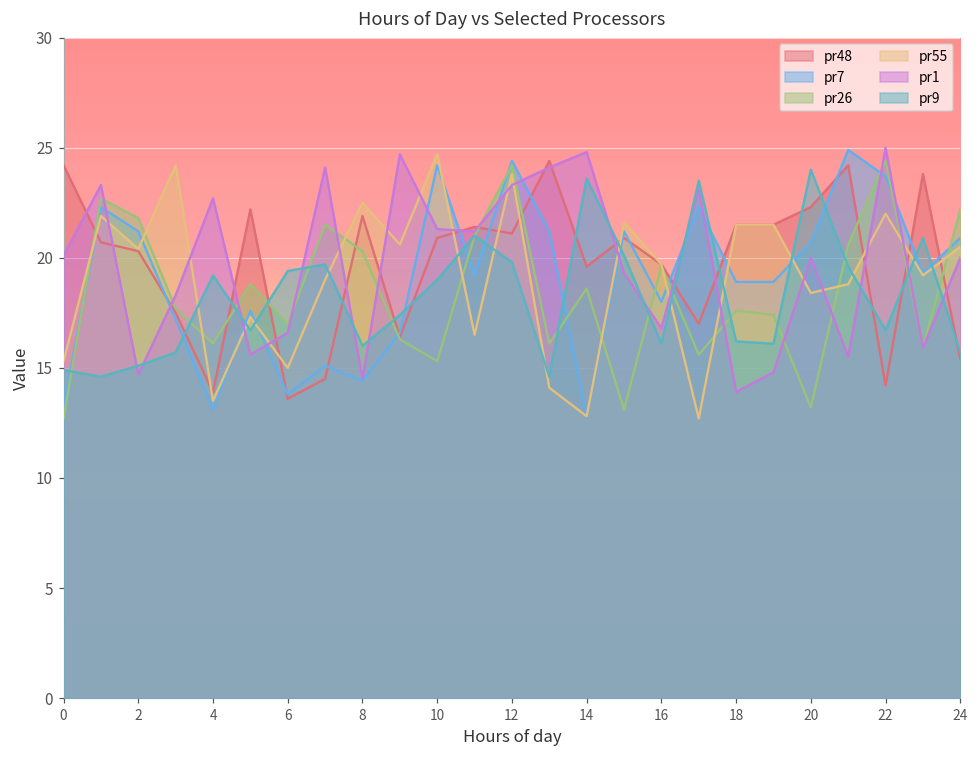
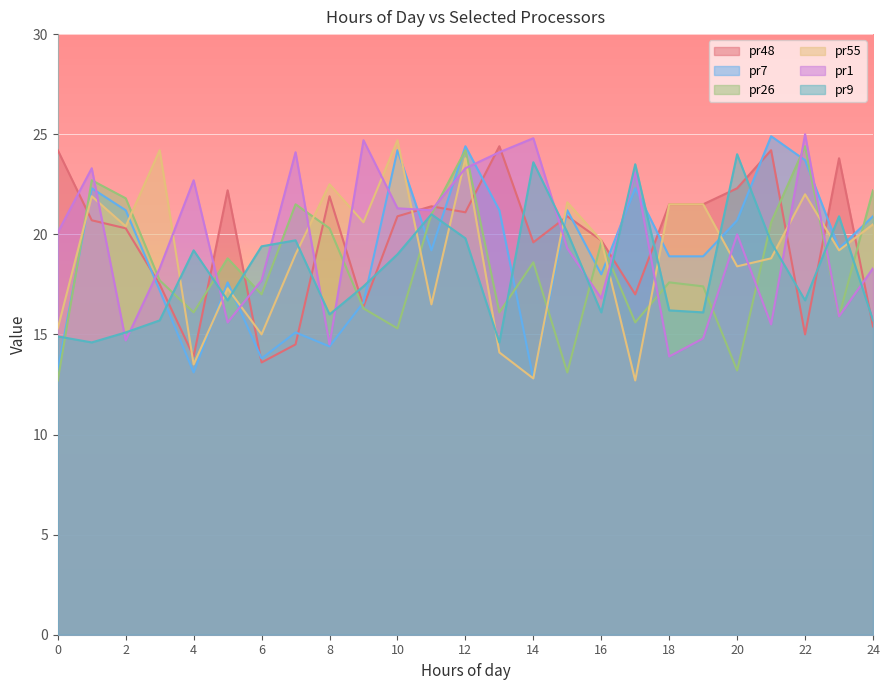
pr1, 6: 16.6 -> 17.7
pr48, 22: 14.2 -> 15.0
pr1, 24: 20.0 -> 18.3
